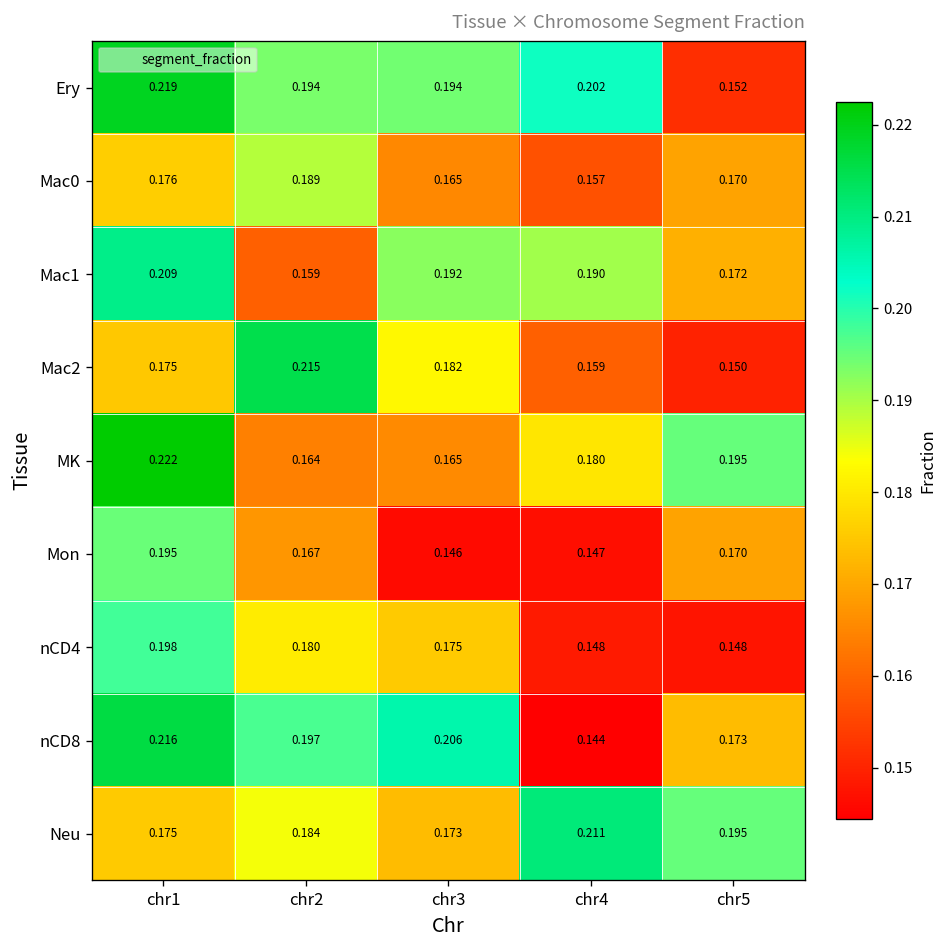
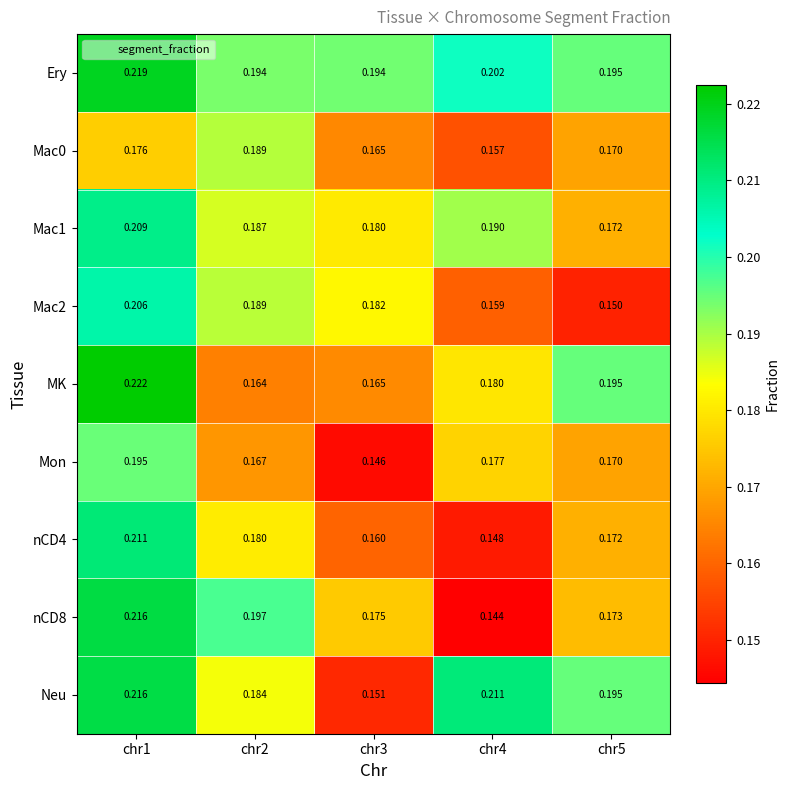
Ery, chr5: 0.152 -> 0.195
Mac1, chr2: 0.159 -> 0.187
Mac1, chr3: 0.192 -> 0.180
Mac2, chr1: 0.175 -> 0.206
Mac2, chr2: 0.215 -> 0.189
Mon, chr4: 0.147 -> 0.177
nCD4, chr1: 0.198 -> 0.211
nCD4, chr3: 0.175 -> 0.160
nCD4, chr5: 0.148 -> 0.172
nCD8, chr3: 0.206 -> 0.175
Neu, chr1: 0.175 -> 0.216
Neu, chr3: 0.173 -> 0.151
